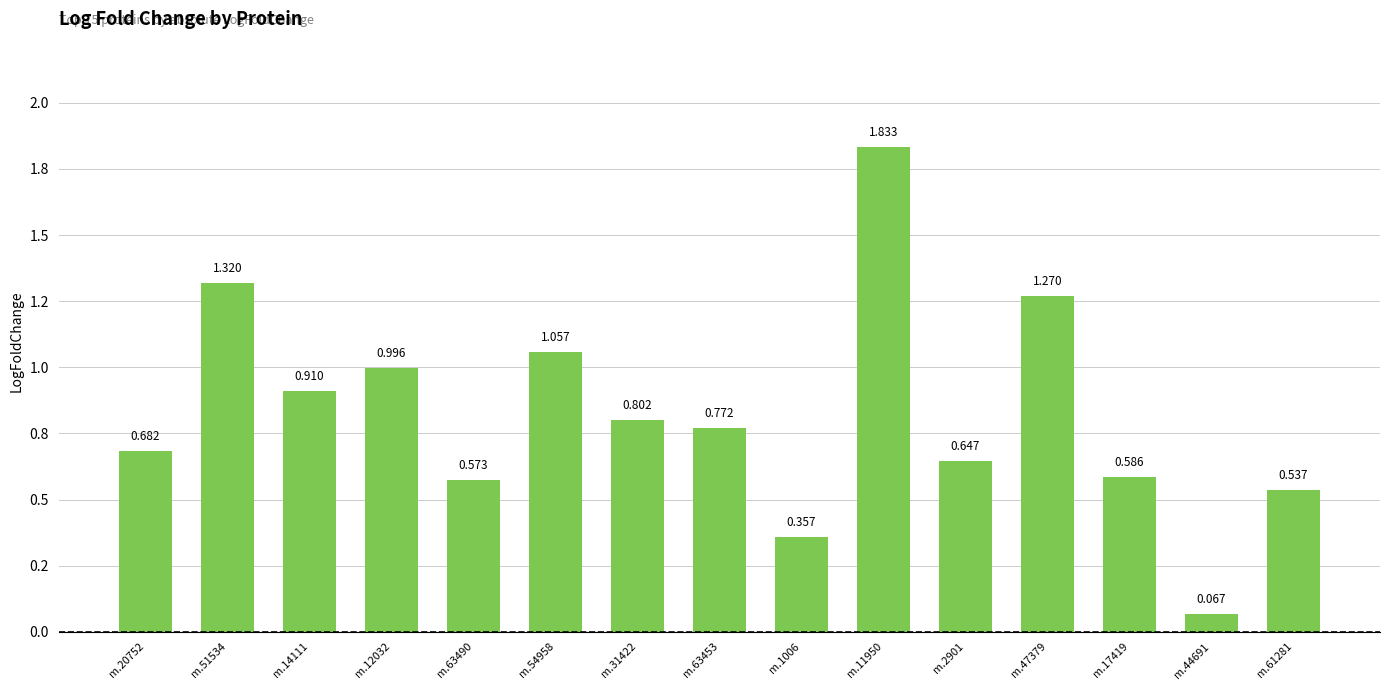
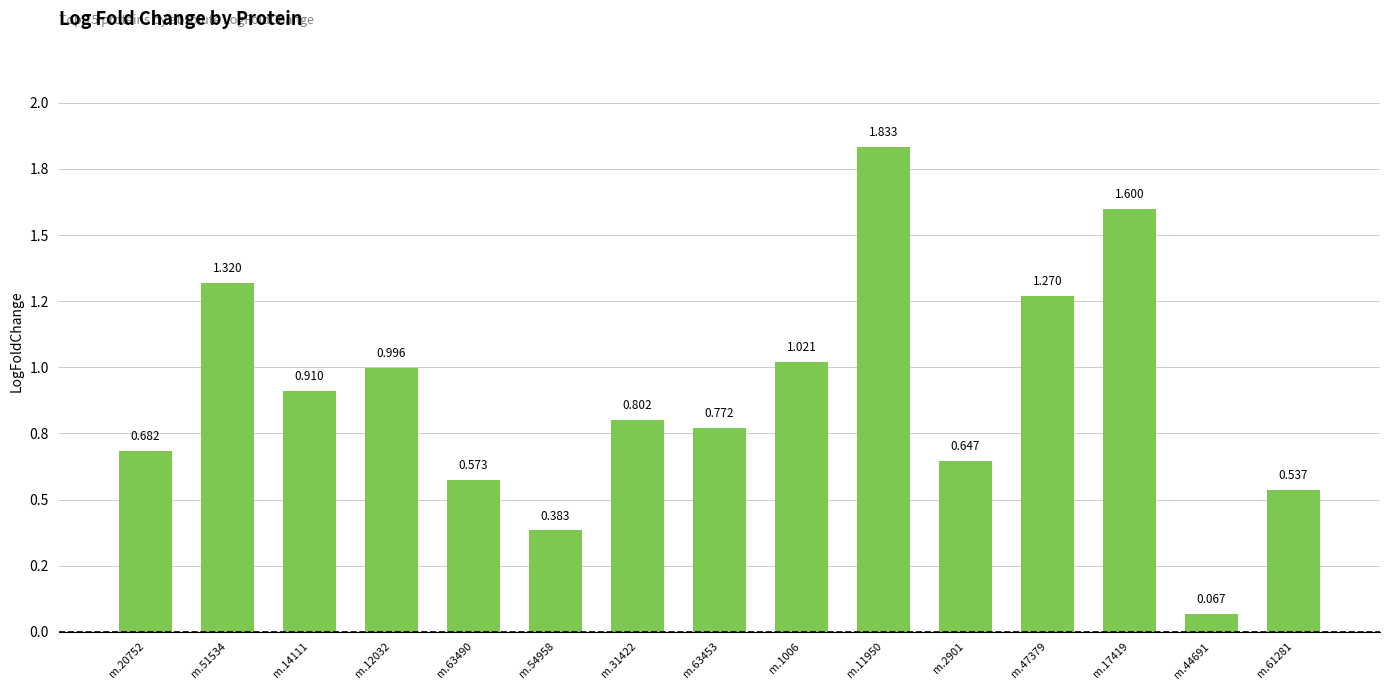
m.54958: 1.057 -> 0.383
m.1006: 0.357 -> 1.021
m.17419: 0.586 -> 1.600
